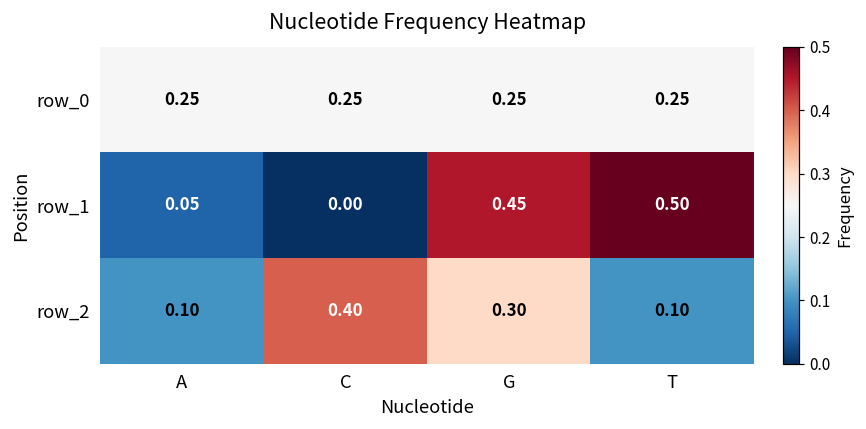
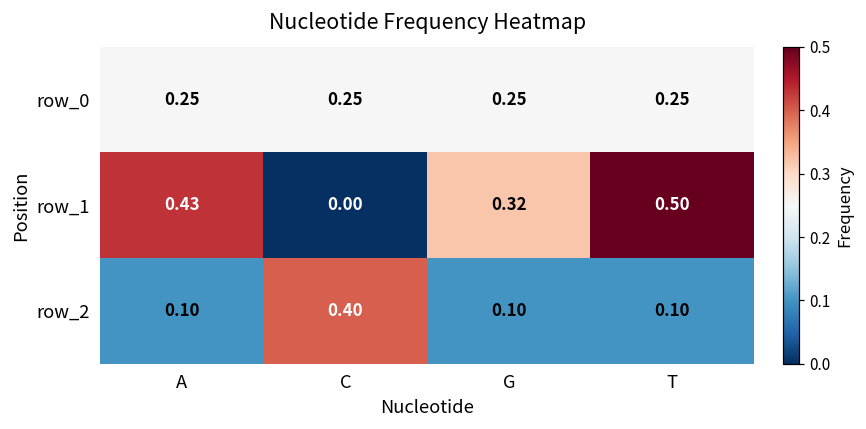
row_1, A: 0.05 -> 0.43
row_1, G: 0.45 -> 0.32
row_2, G: 0.30 -> 0.10
